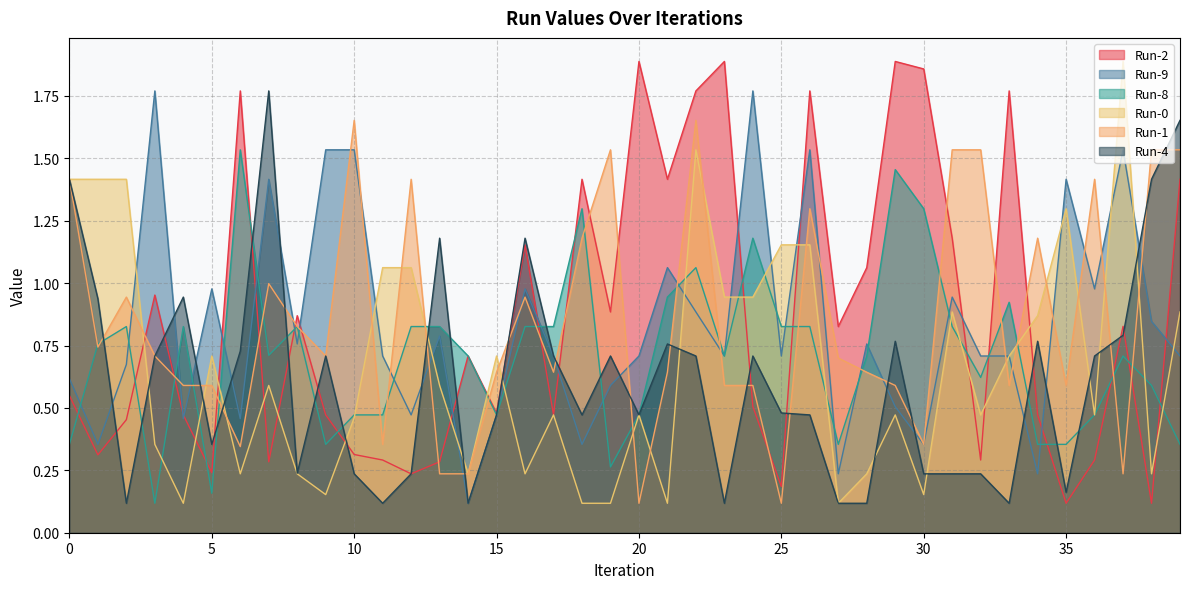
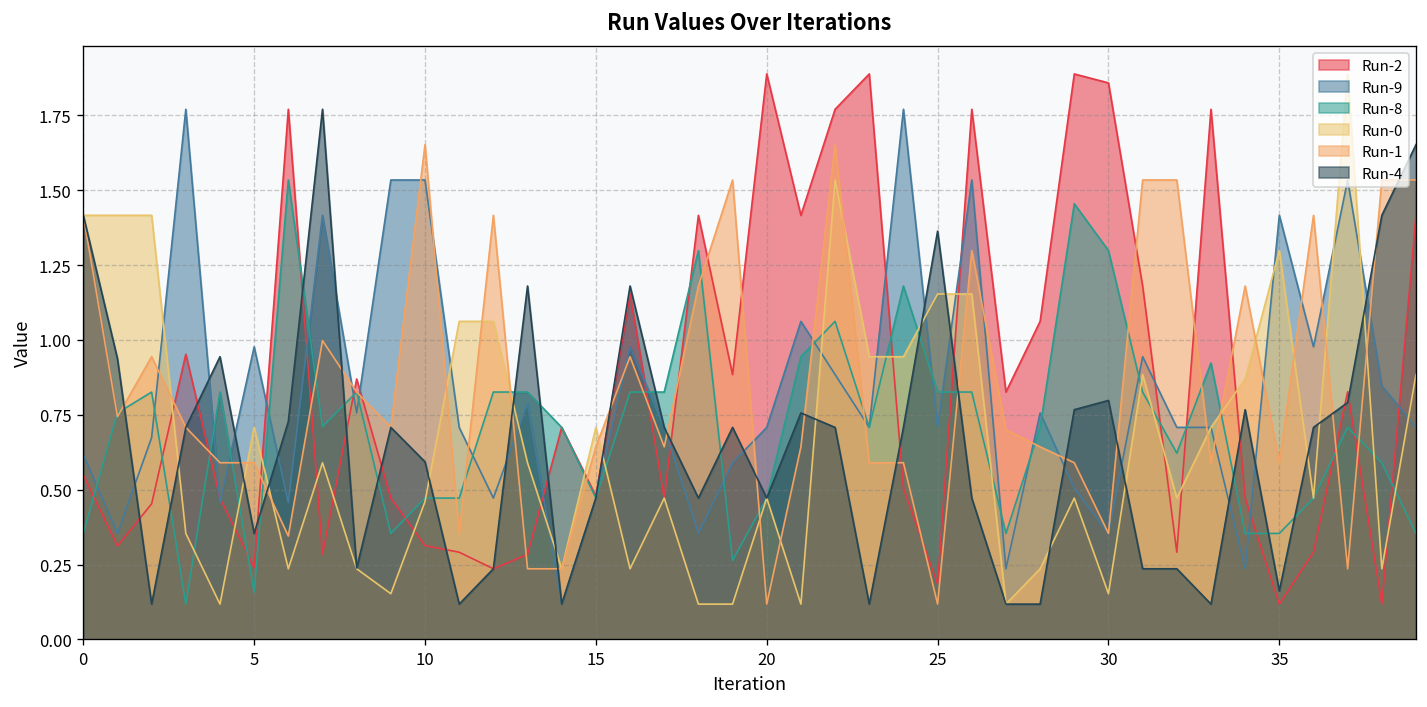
Run-4, 10: 0.24 -> 0.59
Run-4, 25: 0.48 -> 1.36
Run-4, 30: 0.24 -> 0.80
